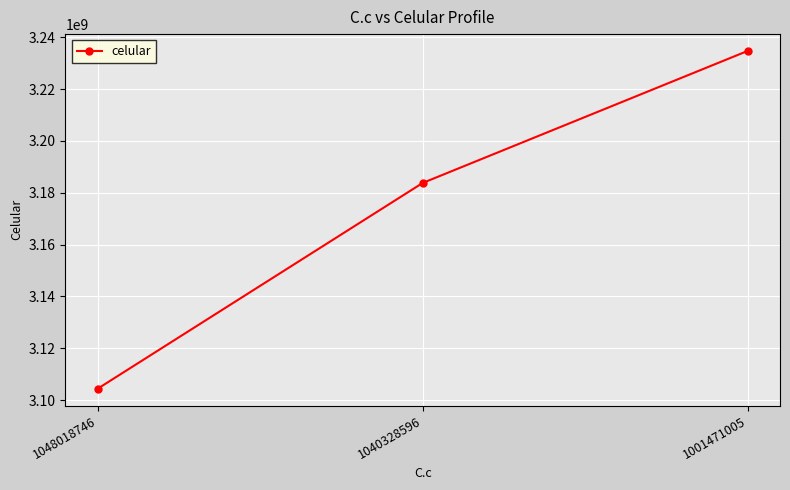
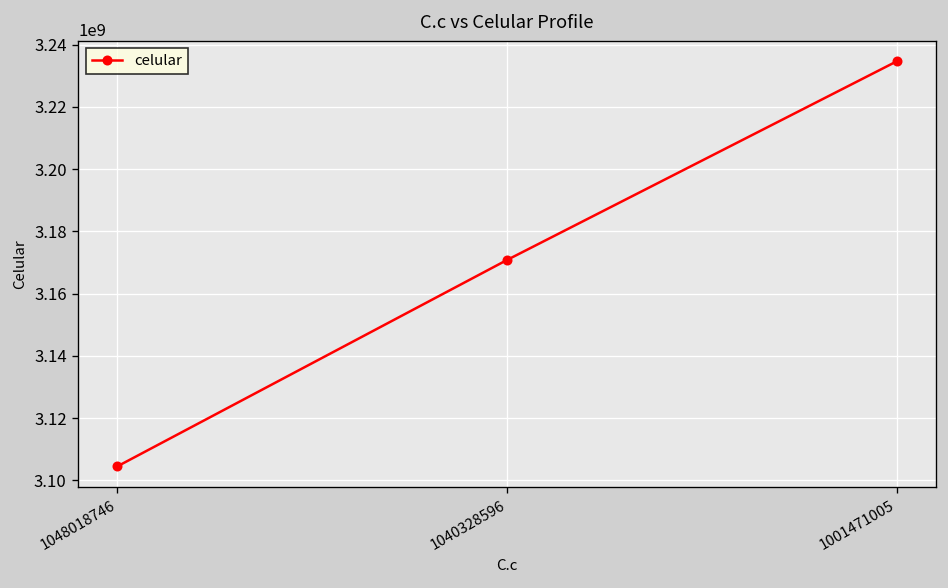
1040328596: 3184000000 -> 3171000000
